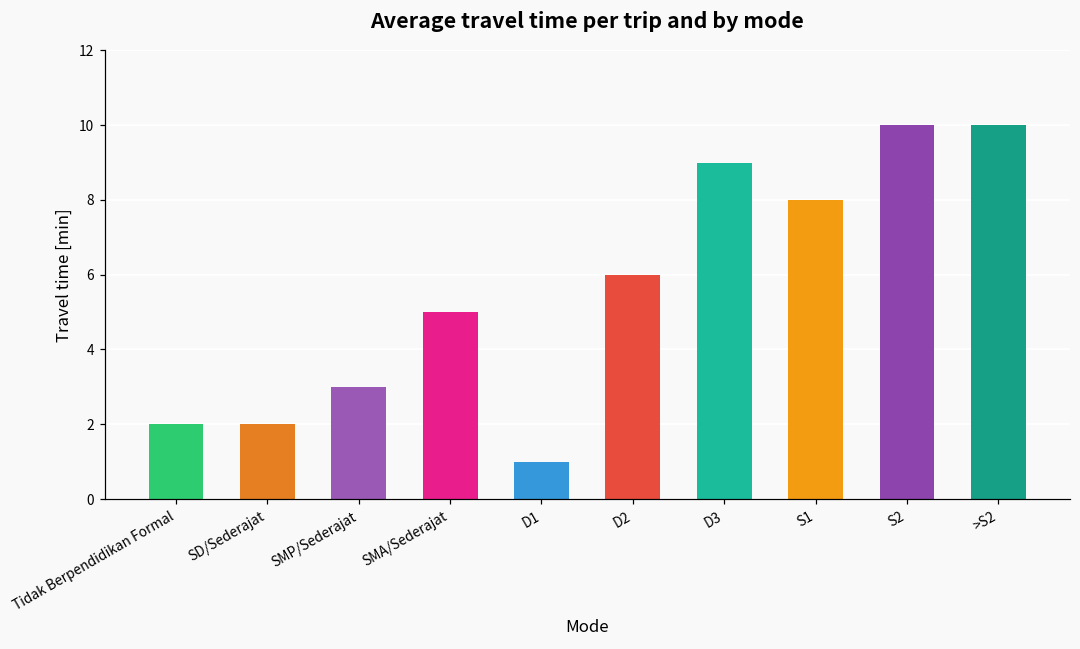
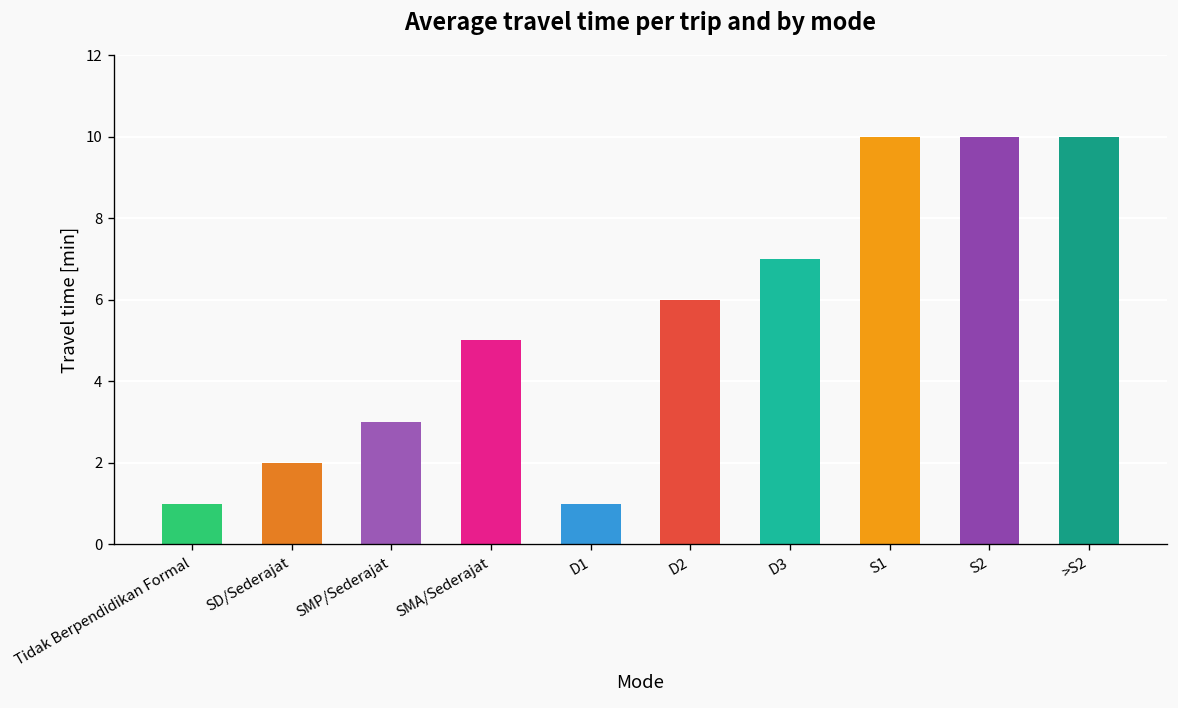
Tidak Berpendidikan Formal: 2 -> 1
D3: 9 -> 7
S1: 8 -> 10
